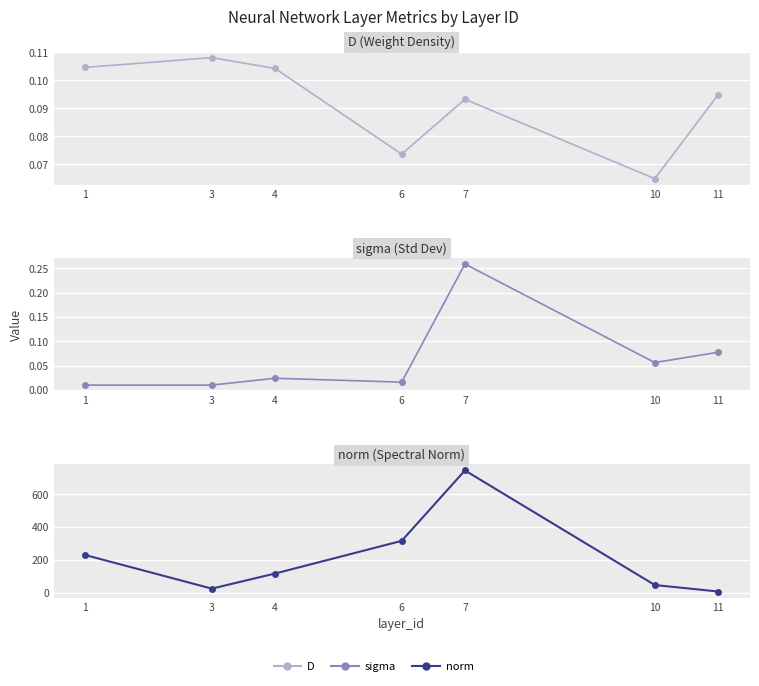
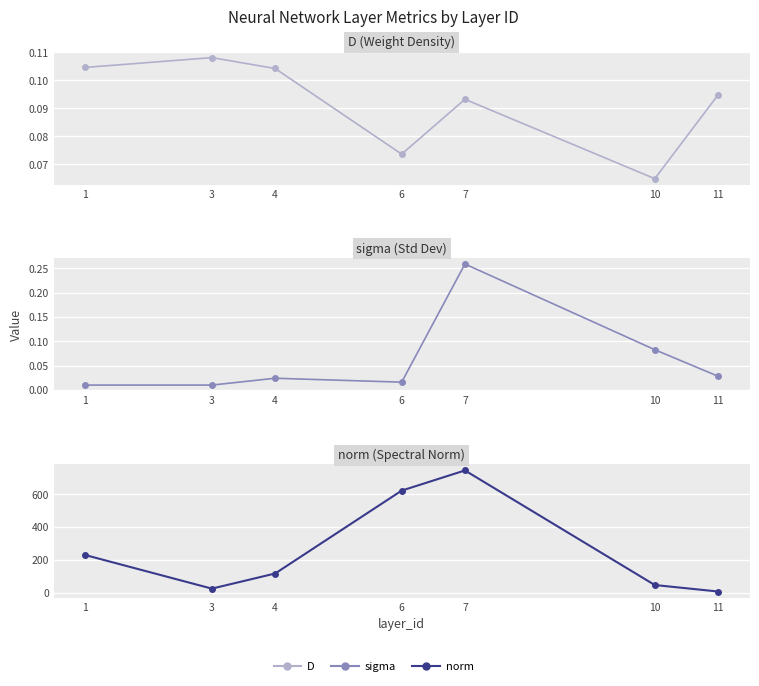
sigma (Std Dev), 10: 0.06 -> 0.08
sigma (Std Dev), 11: 0.08 -> 0.03
norm (Spectral Norm), 6: 320 -> 620
